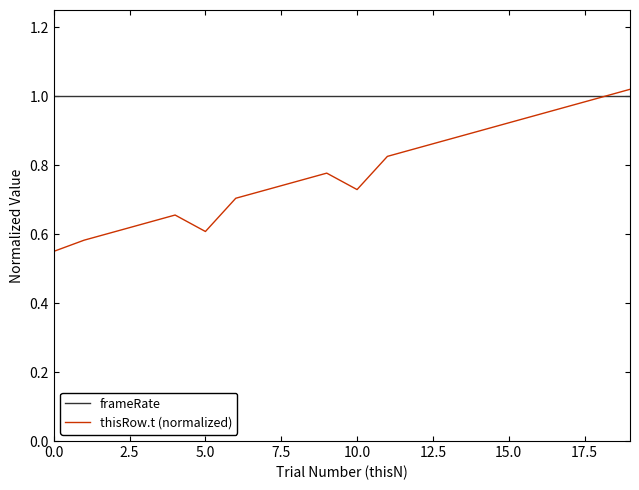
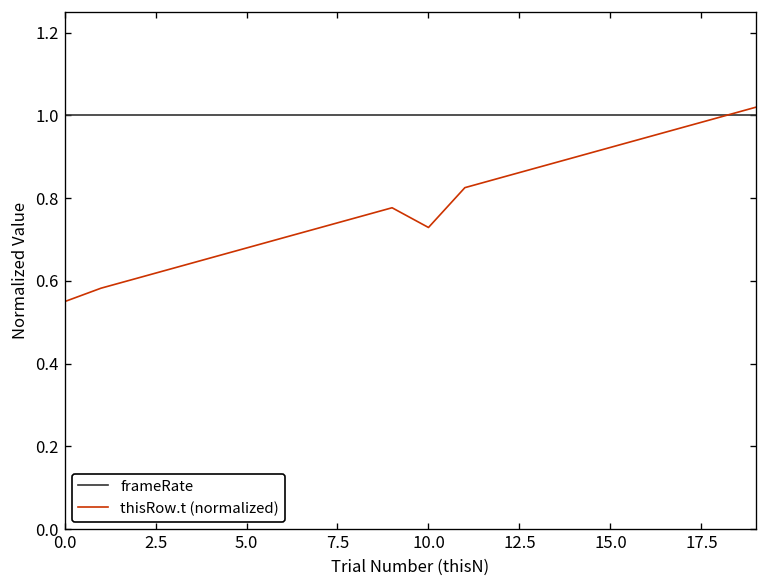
thisRow.t (normalized), 5.0: 0.61 -> 0.68
